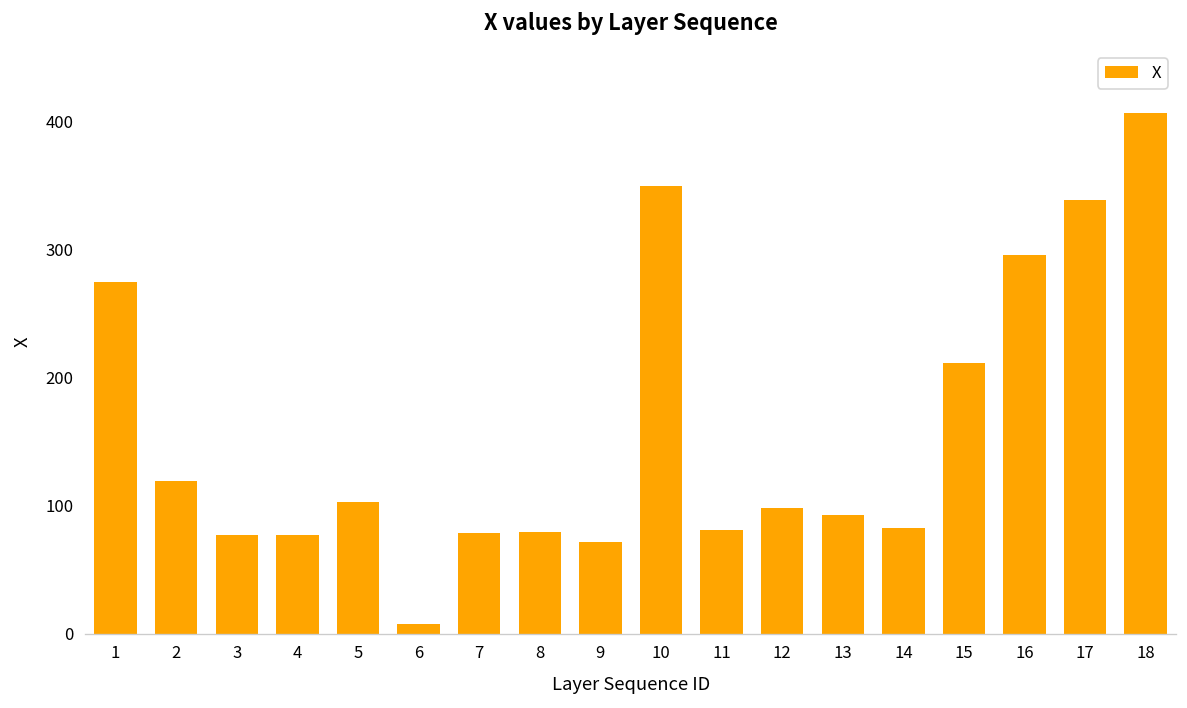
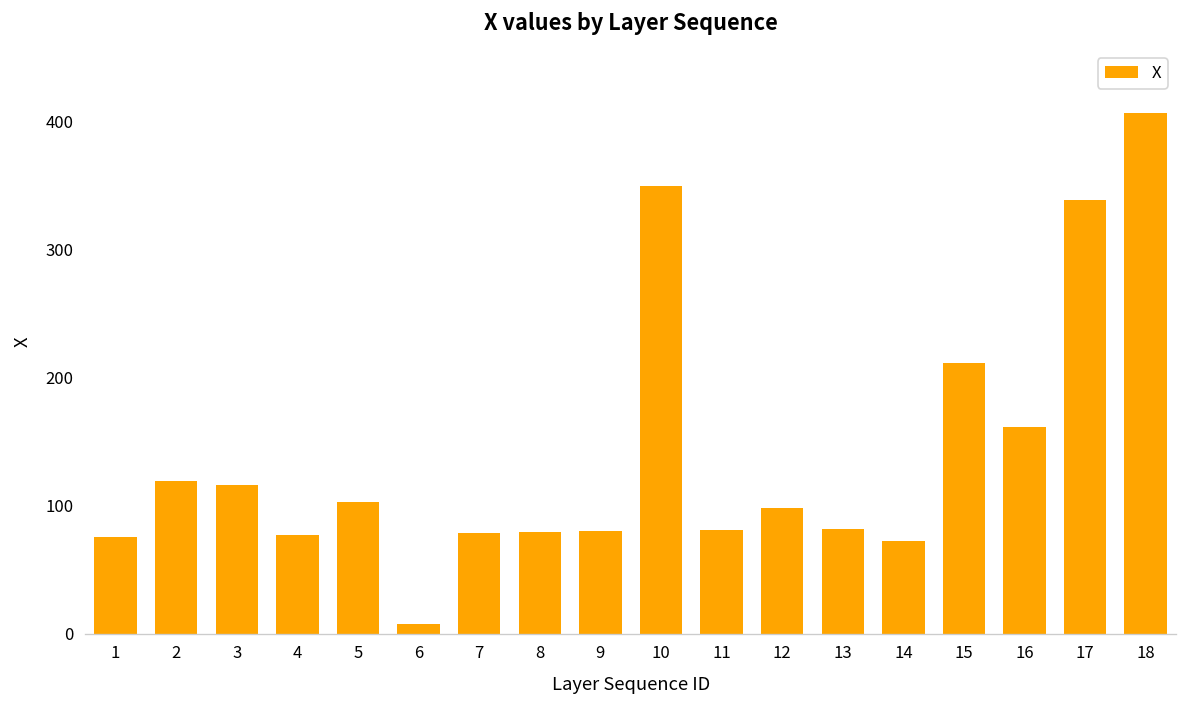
1: 275 -> 76
3: 77 -> 117
9: 72 -> 80
13: 93 -> 82
14: 82 -> 73
16: 296 -> 162
